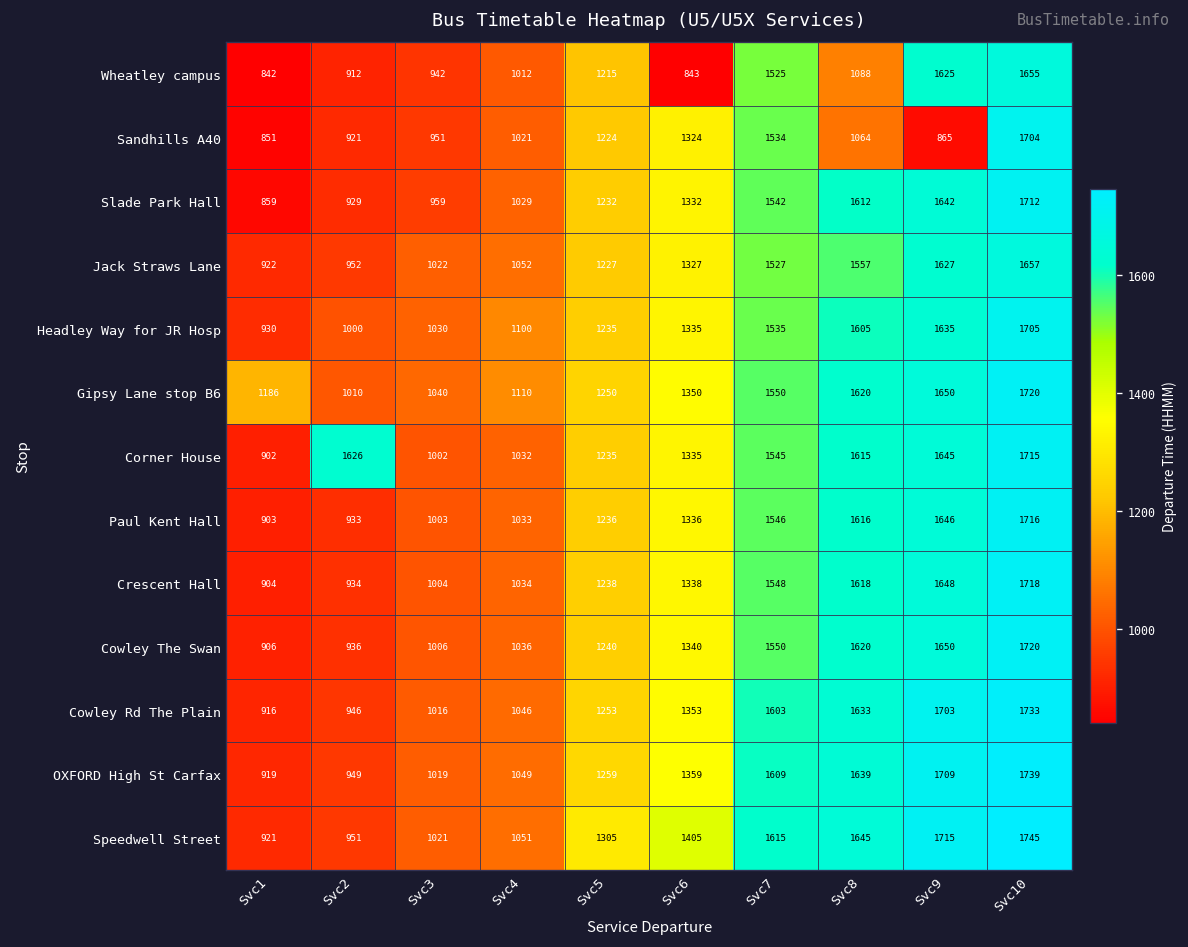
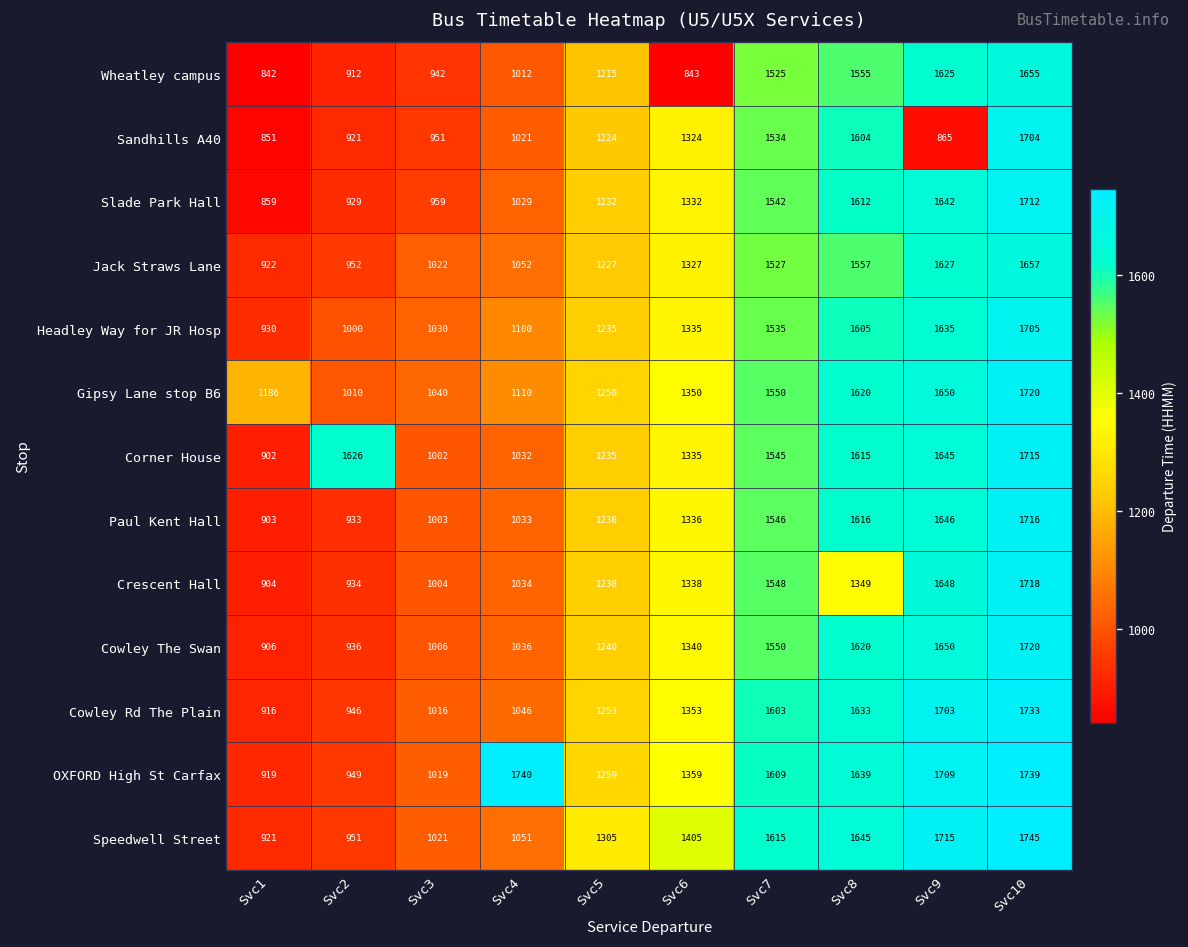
Wheatley campus, Svc8: 1088 -> 1555
Sandhills A40, Svc8: 1064 -> 1604
Crescent Hall, Svc8: 1618 -> 1349
OXFORD High St Carfax, Svc4: 1049 -> 1740
